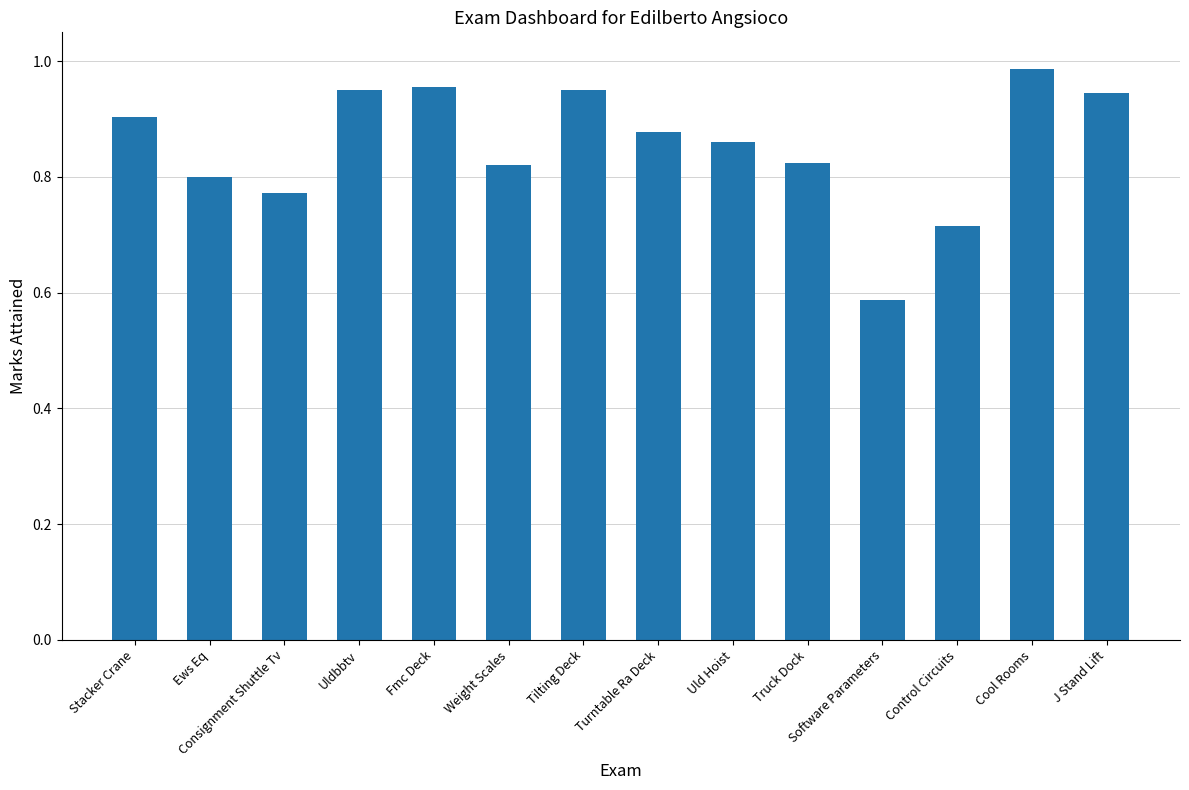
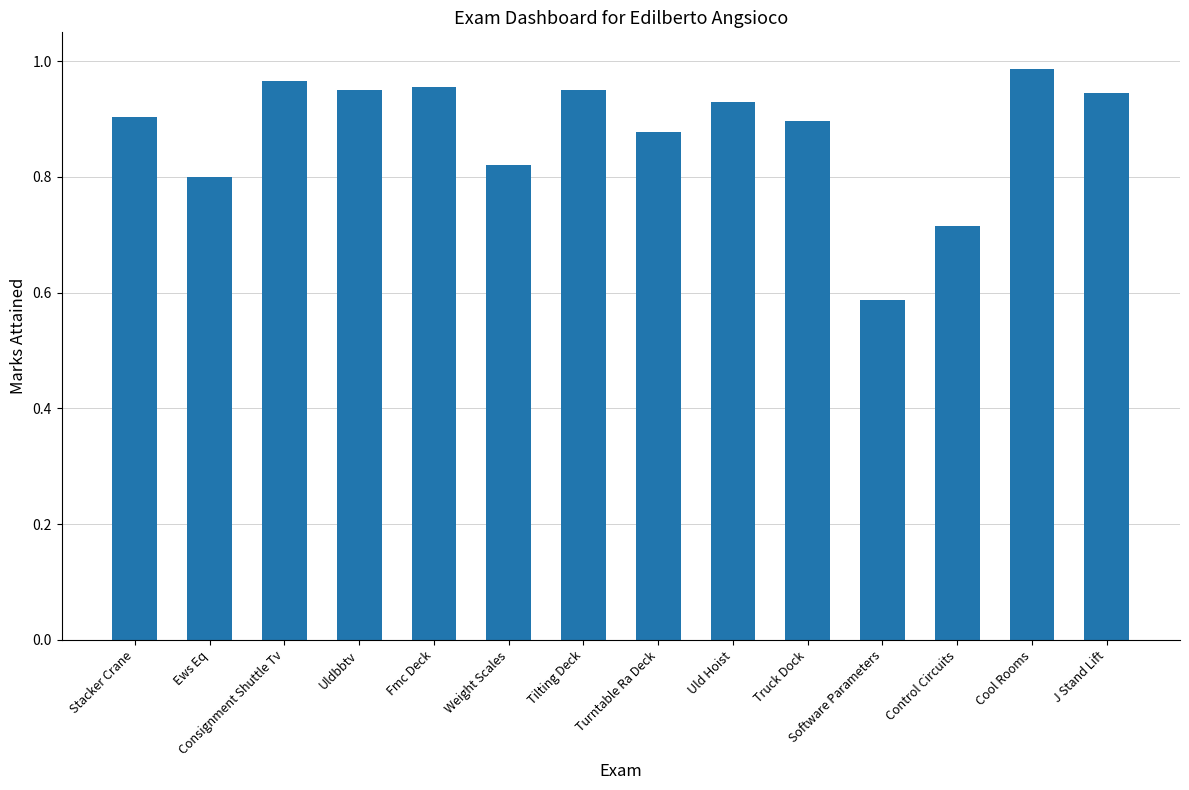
Consignment Shuttle Tv: 0.77 -> 0.97
Uld Hoist: 0.86 -> 0.93
Truck Dock: 0.82 -> 0.90
